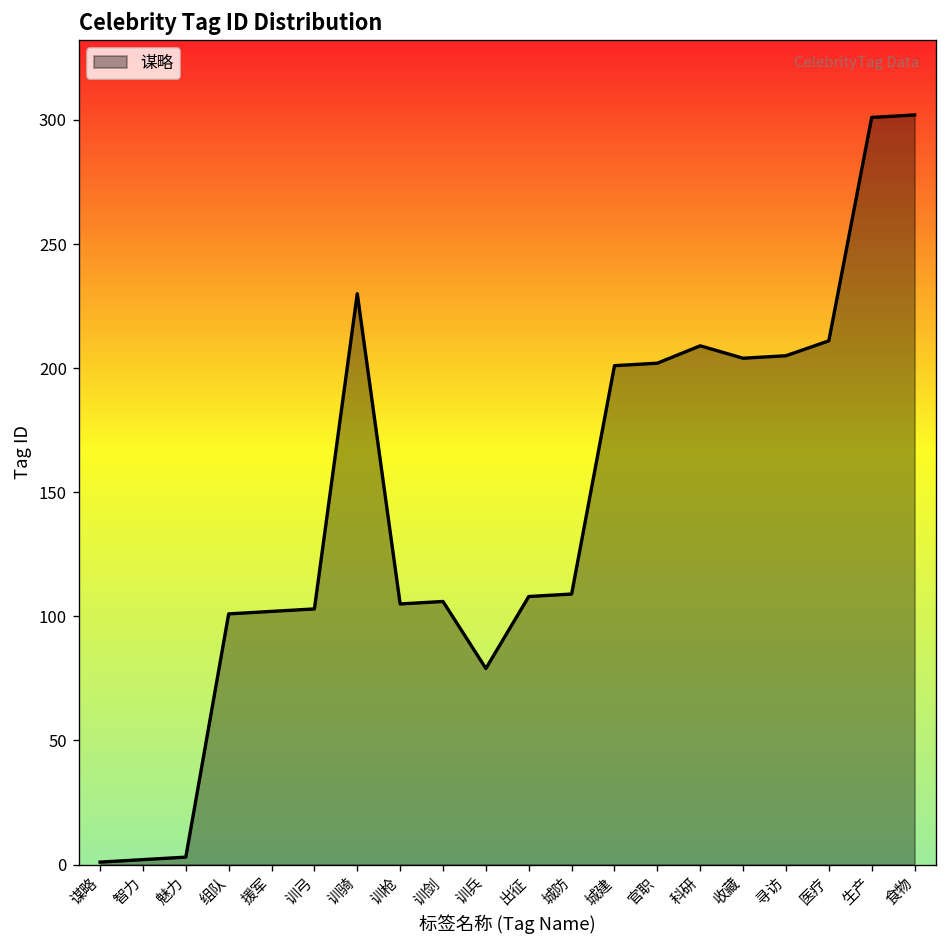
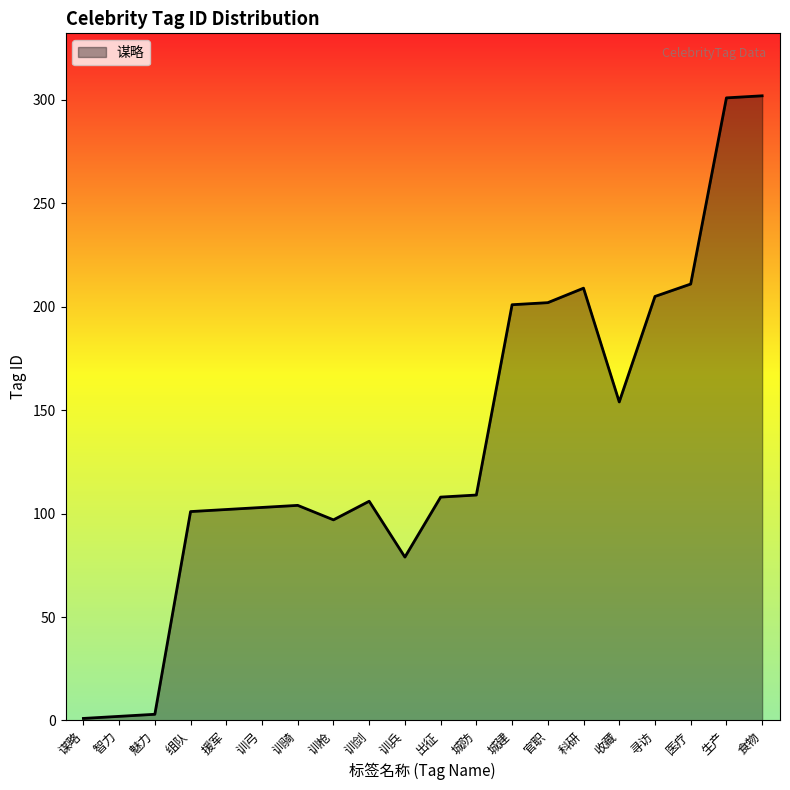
训骑: 230 -> 104
训枪: 105 -> 97
收藏: 204 -> 154
